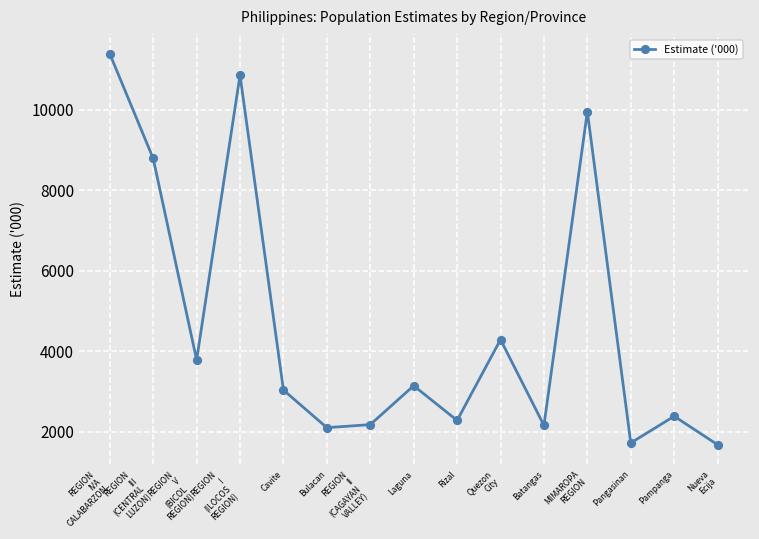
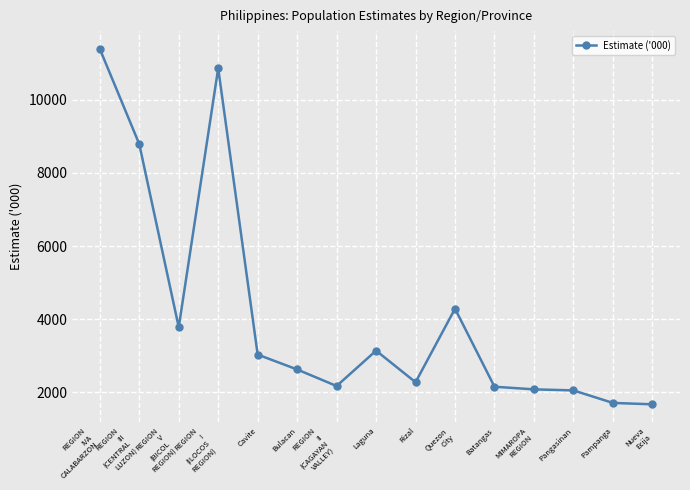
Bulacan: 2100 -> 2600
MIMAROPA REGION: 10000 -> 2100
Pangasinan: 1700 -> 2100
Pampanga: 2400 -> 1700
